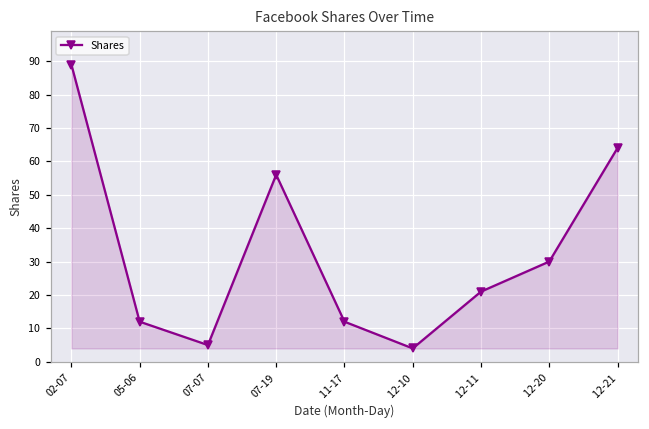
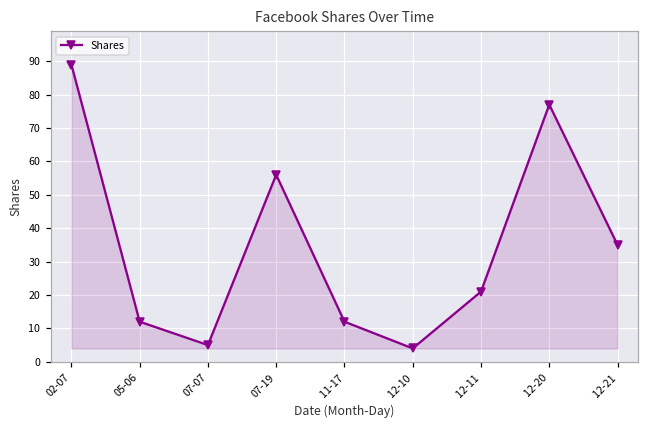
12-20: 30 -> 77
12-21: 64 -> 35
